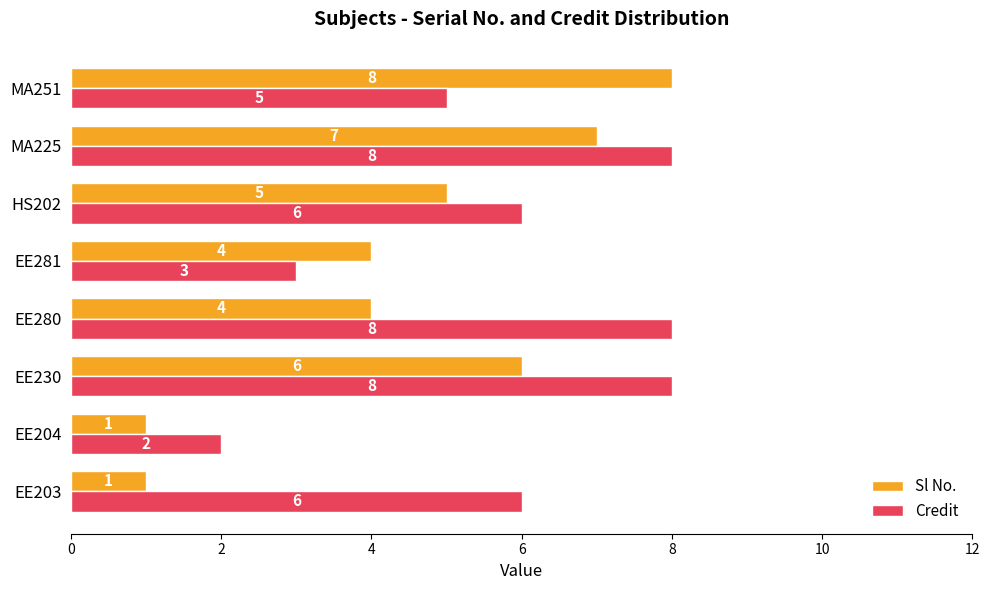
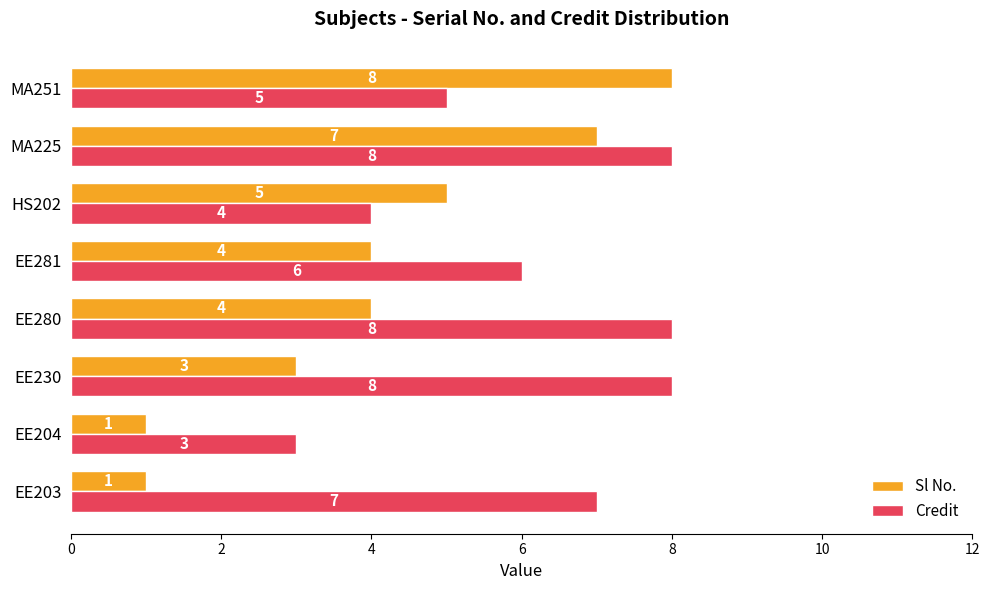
Credit, HS202: 6 -> 4
Credit, EE281: 3 -> 6
Sl No., EE230: 6 -> 3
Credit, EE204: 2 -> 3
Credit, EE203: 6 -> 7
